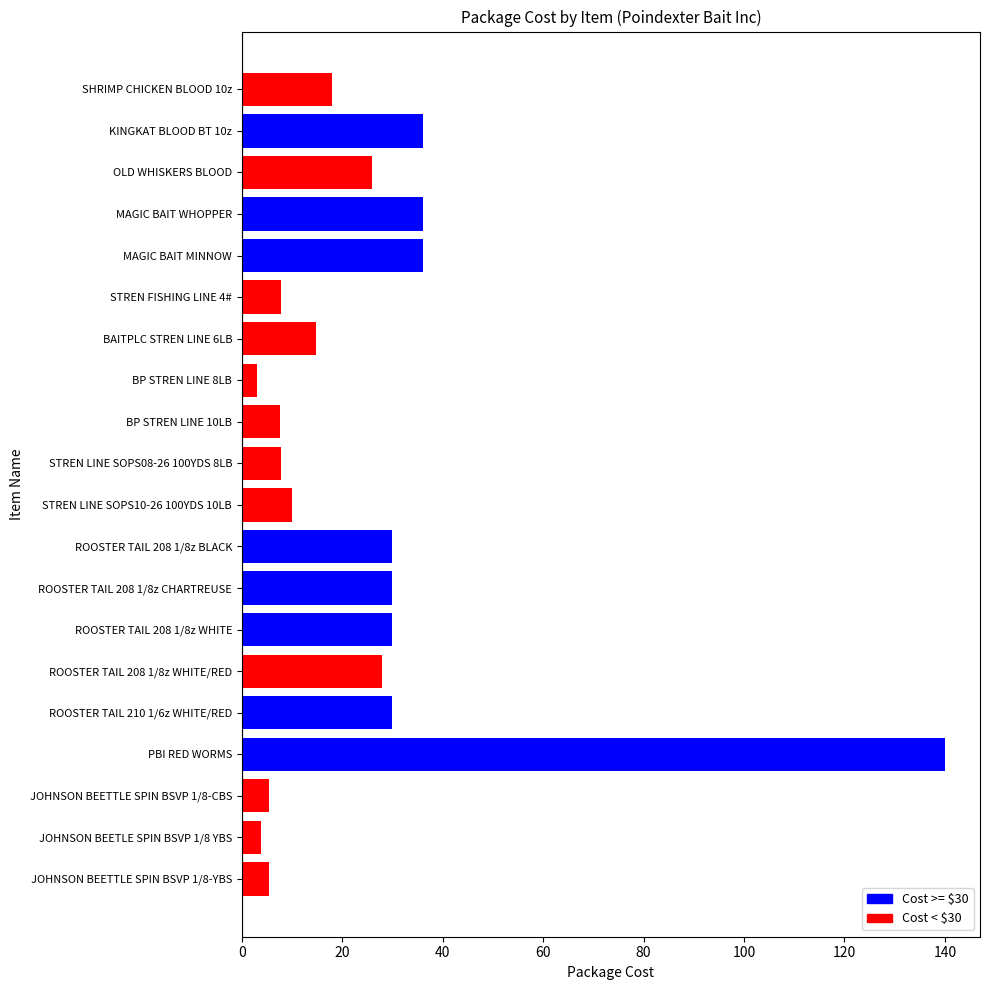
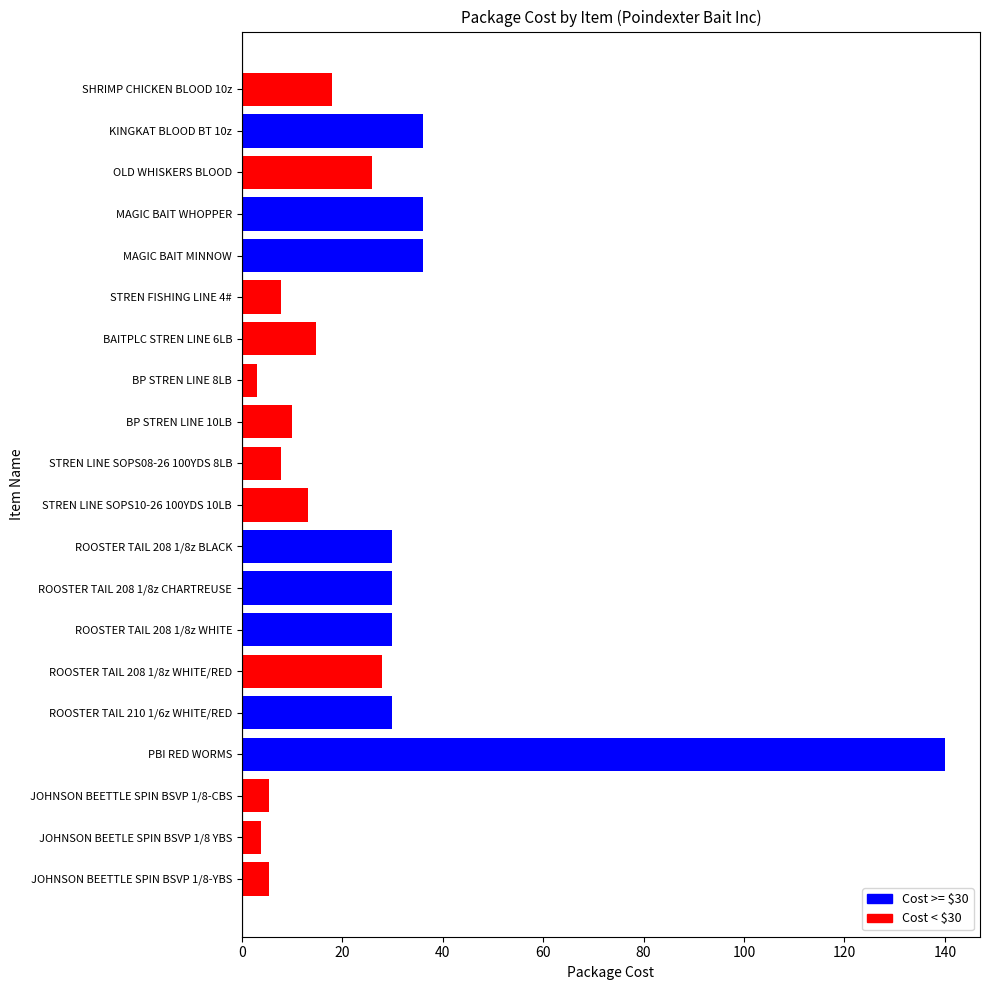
BP STREN LINE 10LB: 8 -> 10
STREN LINE SOPS10-26 100YDS 10LB: 10 -> 13
